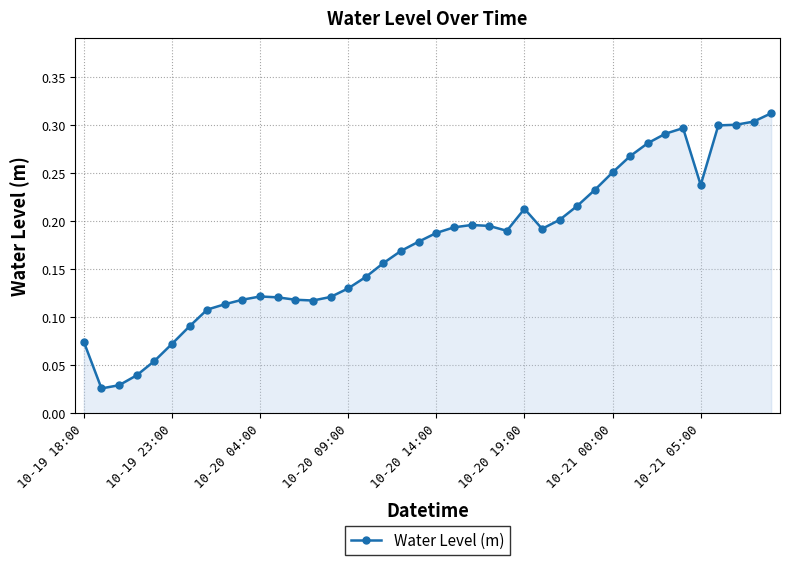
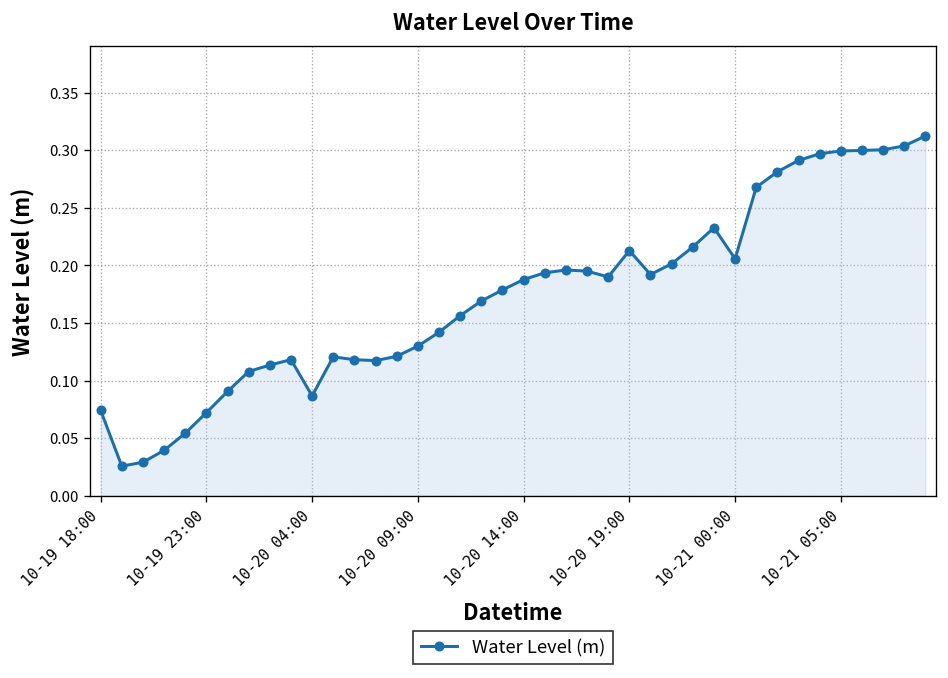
10-20 04:00: 0.12 -> 0.09
10-21 00:00: 0.25 -> 0.21
10-21 05:00: 0.24 -> 0.30
